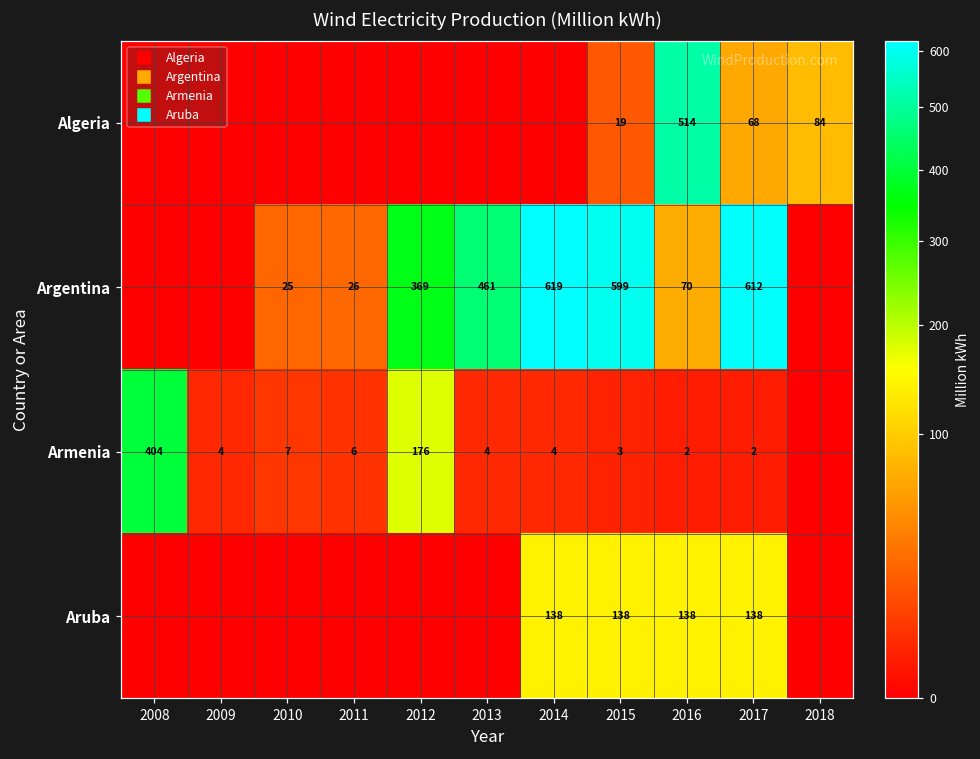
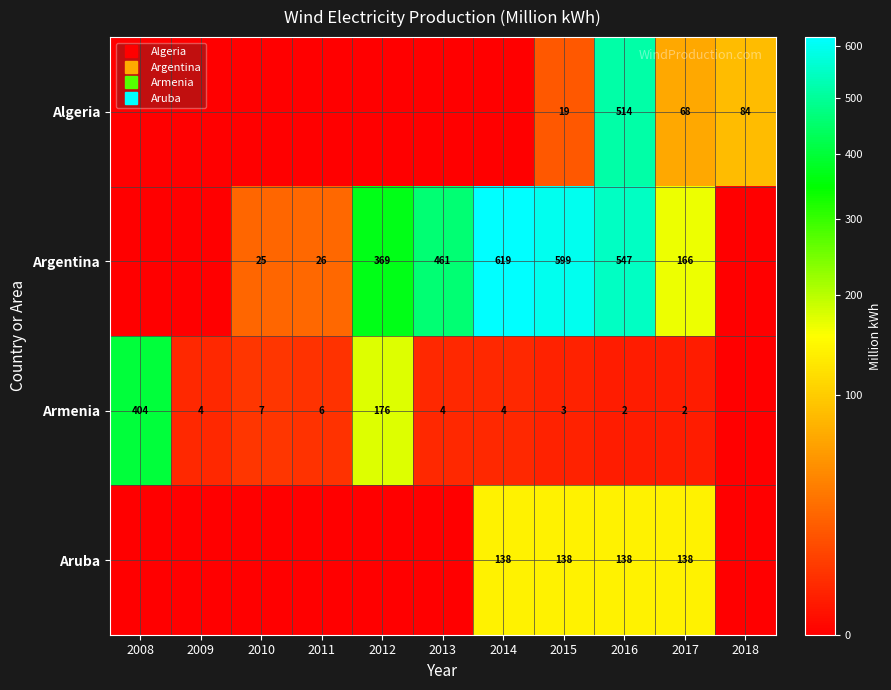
Argentina, 2016: 70 -> 547
Argentina, 2017: 612 -> 166
